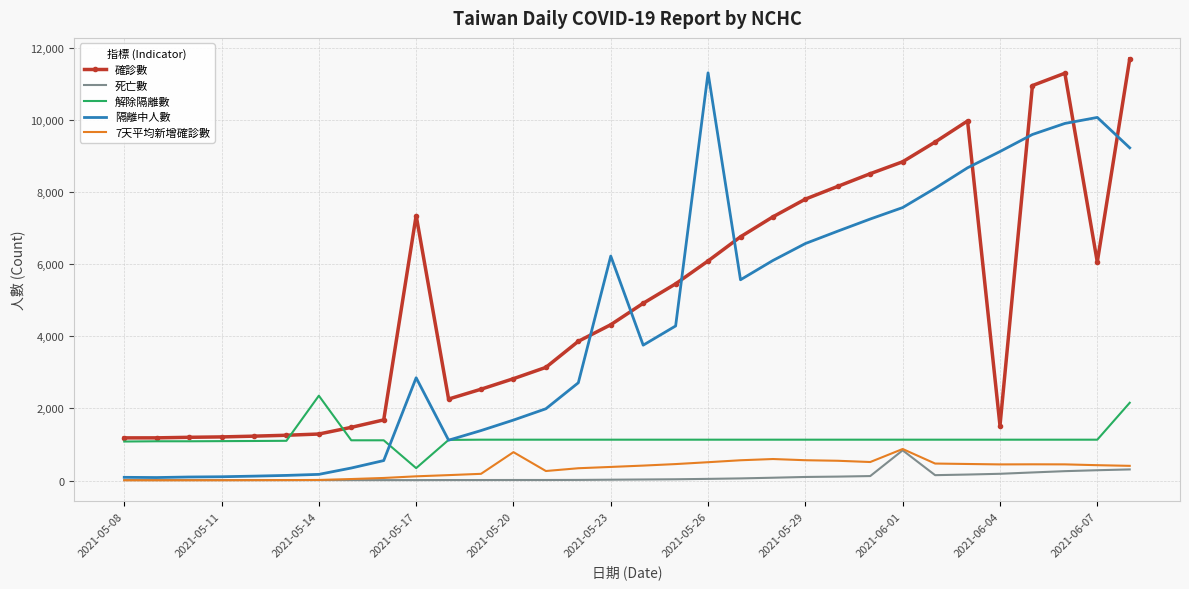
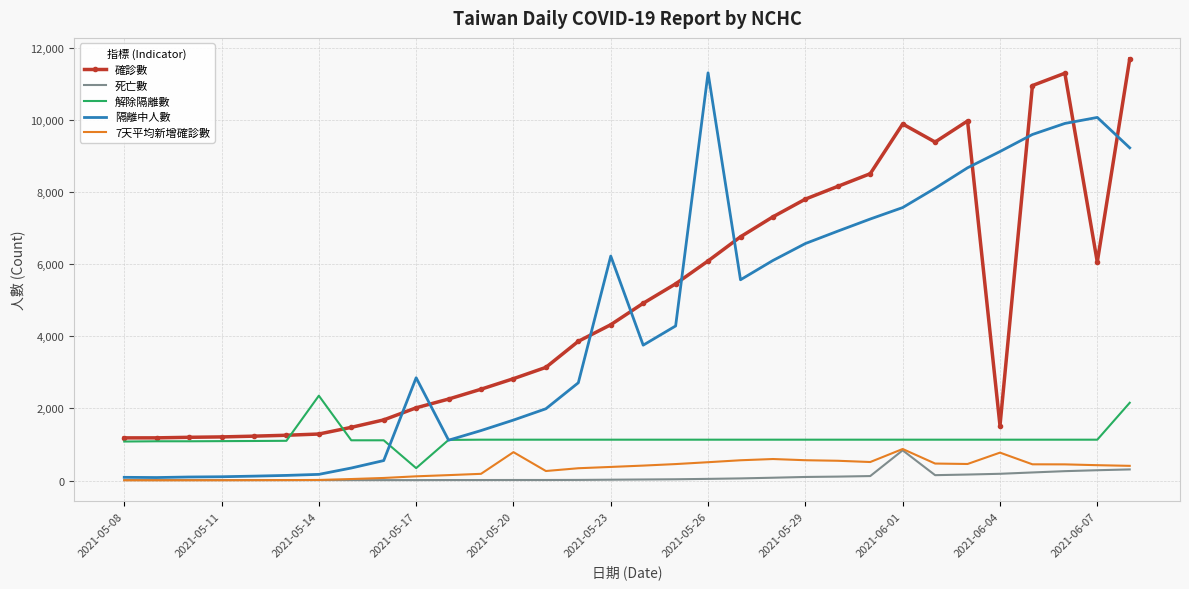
確診數, 2021-05-17: 7,400 -> 2,000
確診數, 2021-06-01: 8,800 -> 9,900
7天平均新增確診數, 2021-06-04: 400 -> 800
